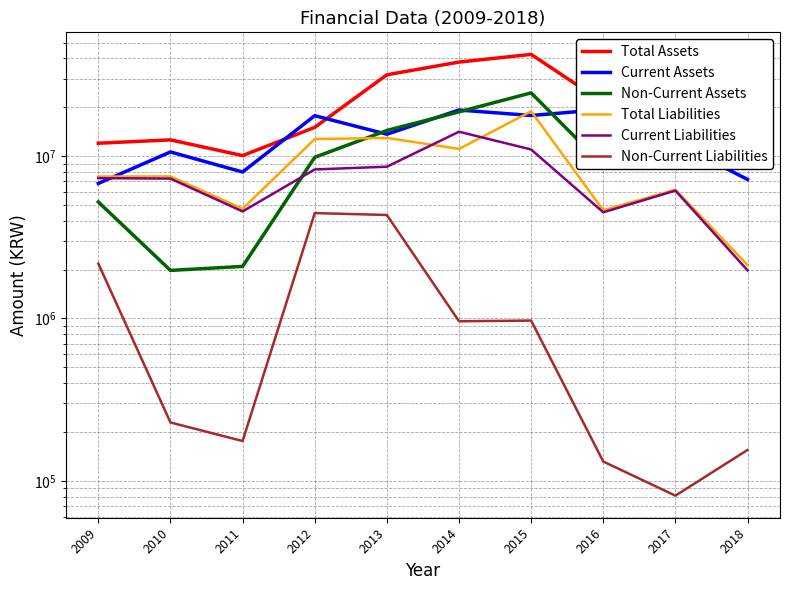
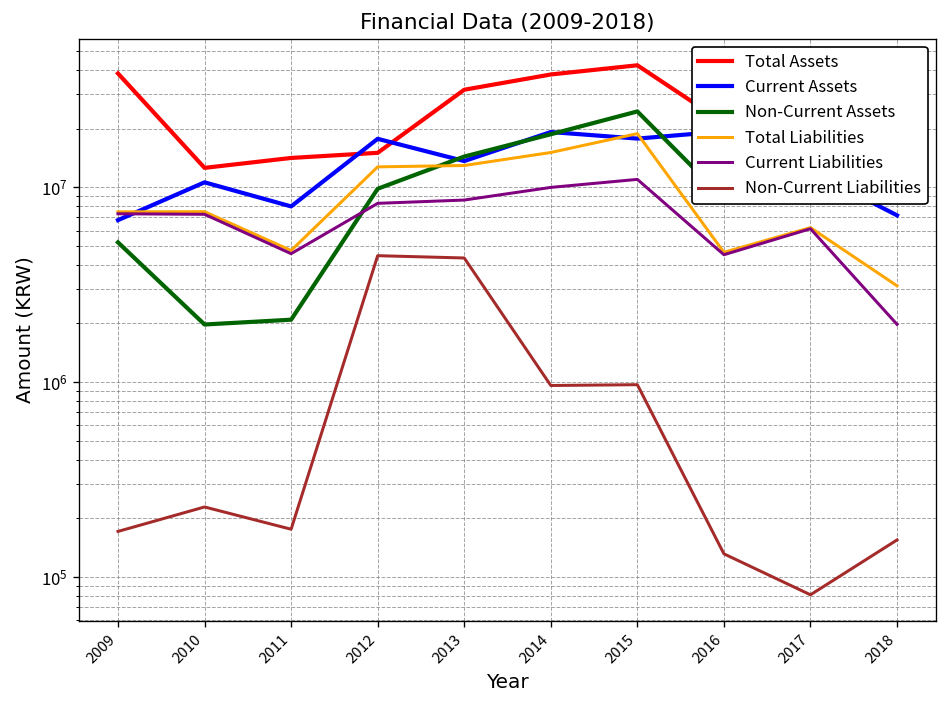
Total Assets, 2009: 12000000 -> 38000000
Non-Current Liabilities, 2009: 2200000 -> 170000
Total Assets, 2011: 10000000 -> 14000000
Total Liabilities, 2014: 11000000 -> 15000000
Current Liabilities, 2014: 14000000 -> 10000000
Total Liabilities, 2018: 2100000 -> 3100000
